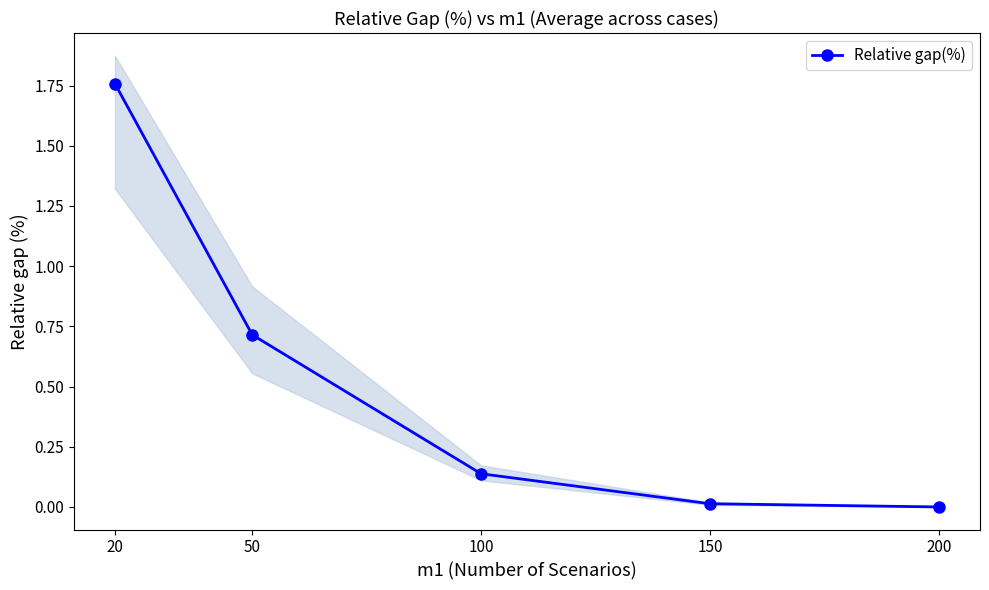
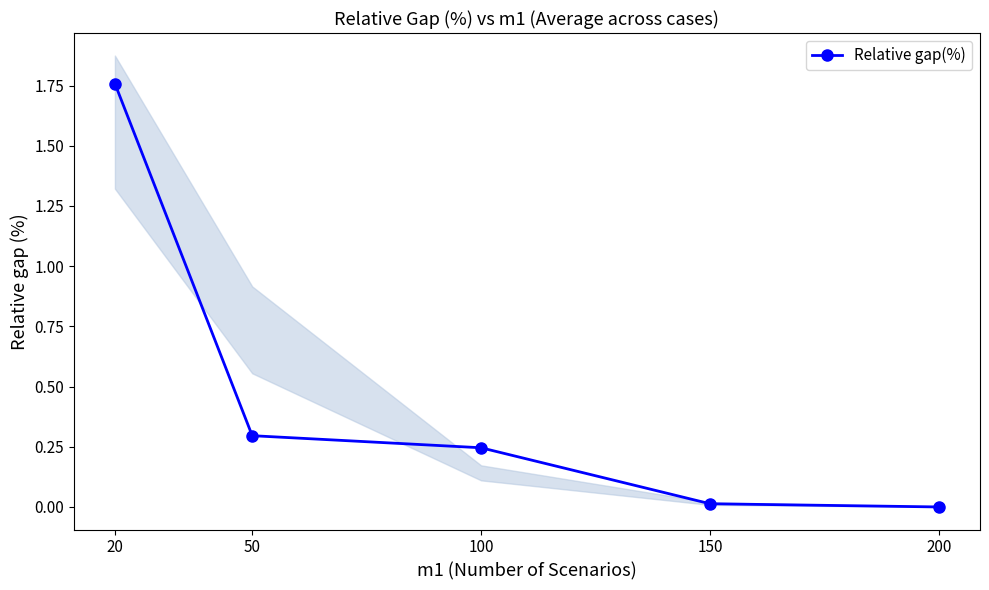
Relative gap(%), 50: 0.71 -> 0.30
Relative gap(%), 100: 0.14 -> 0.25
